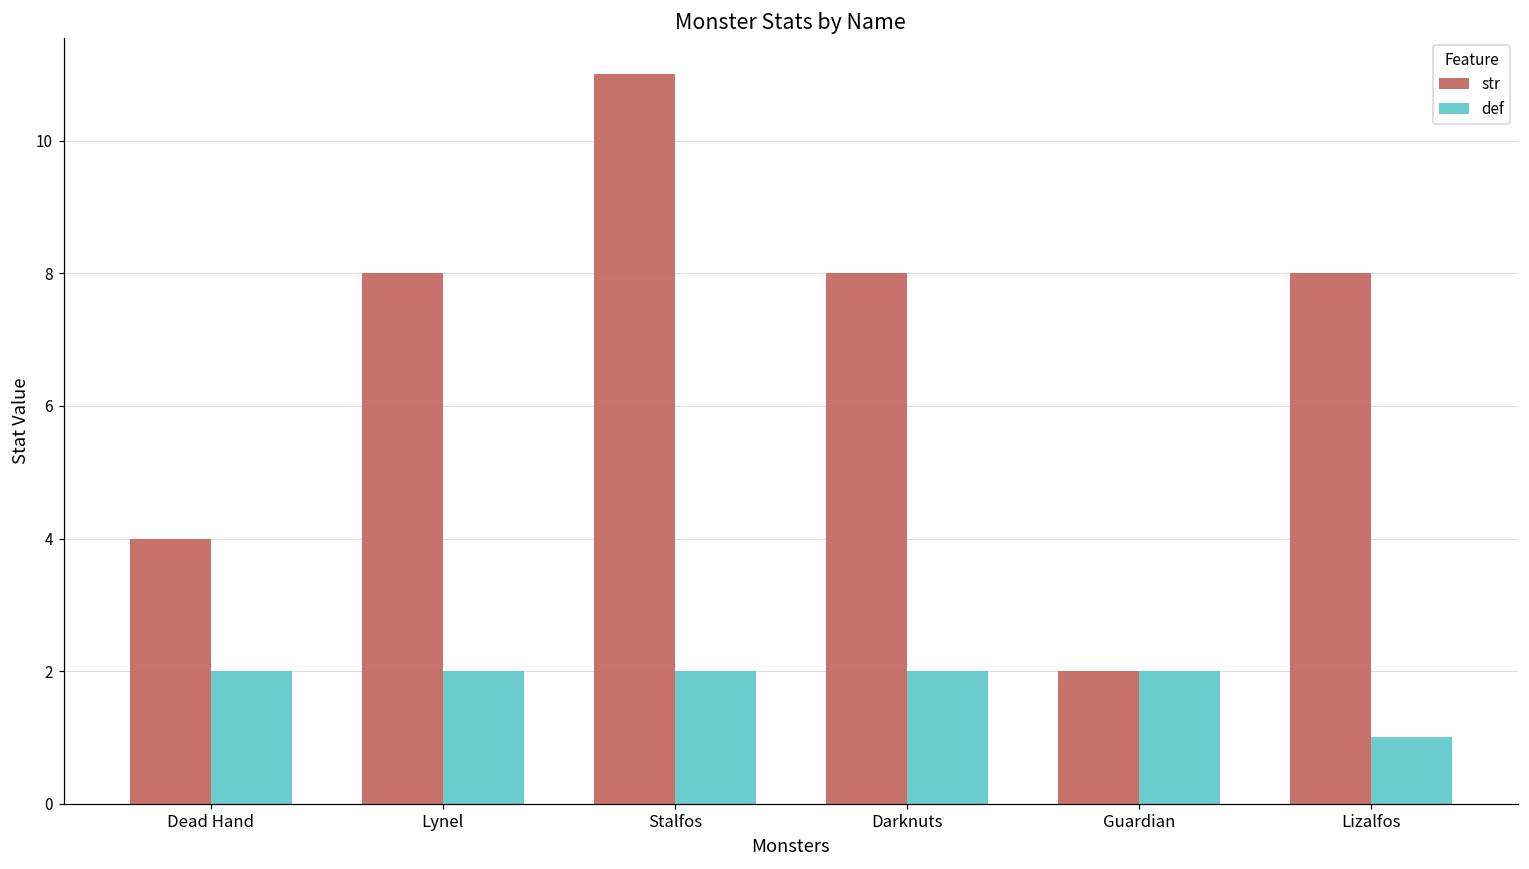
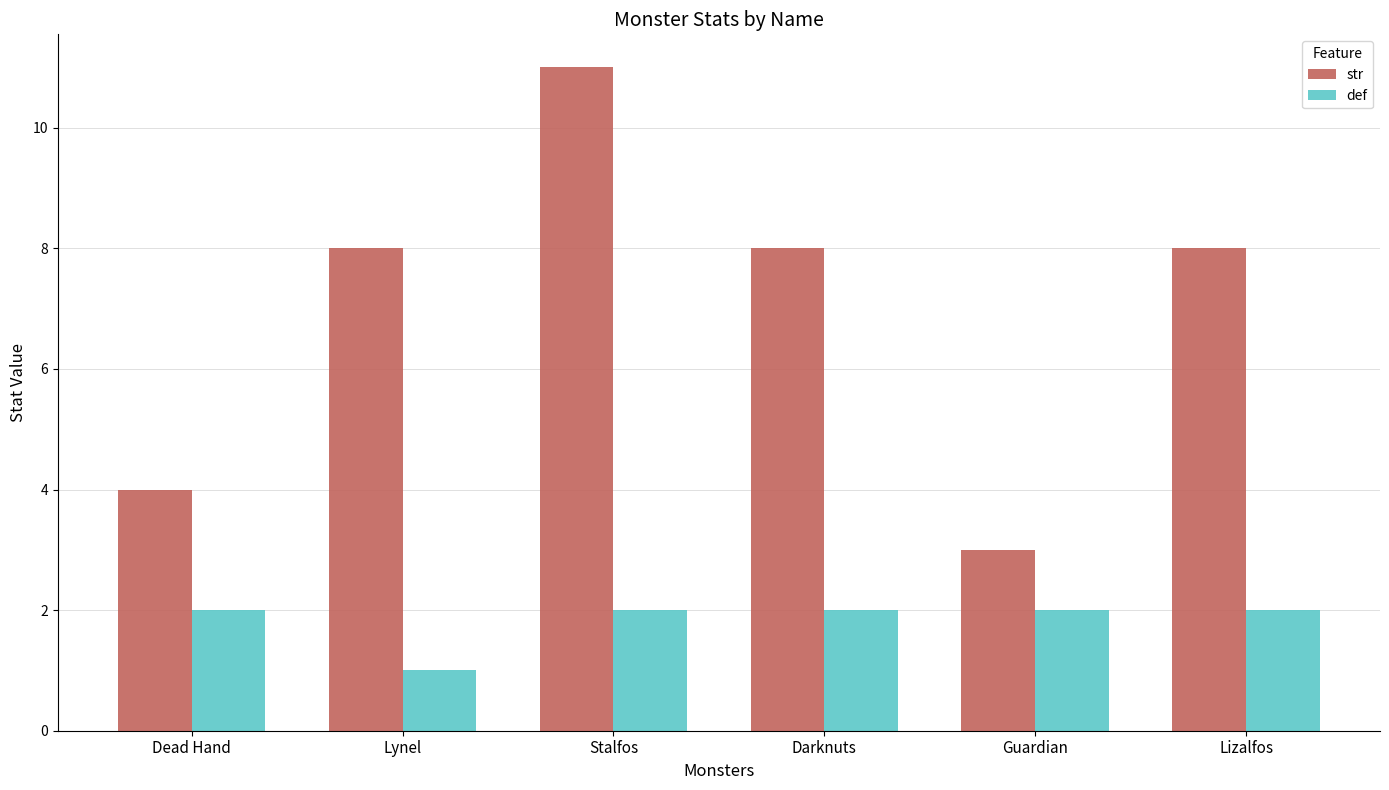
def, Lynel: 2 -> 1
str, Guardian: 2 -> 3
def, Lizalfos: 1 -> 2
